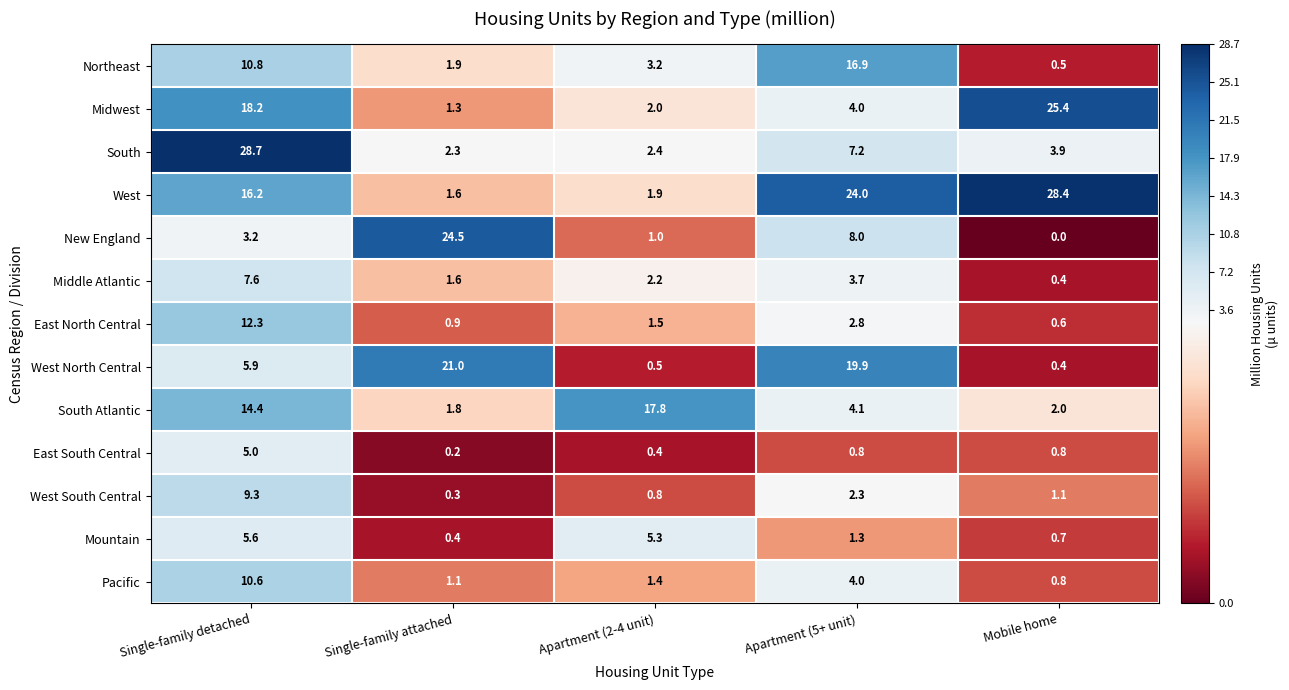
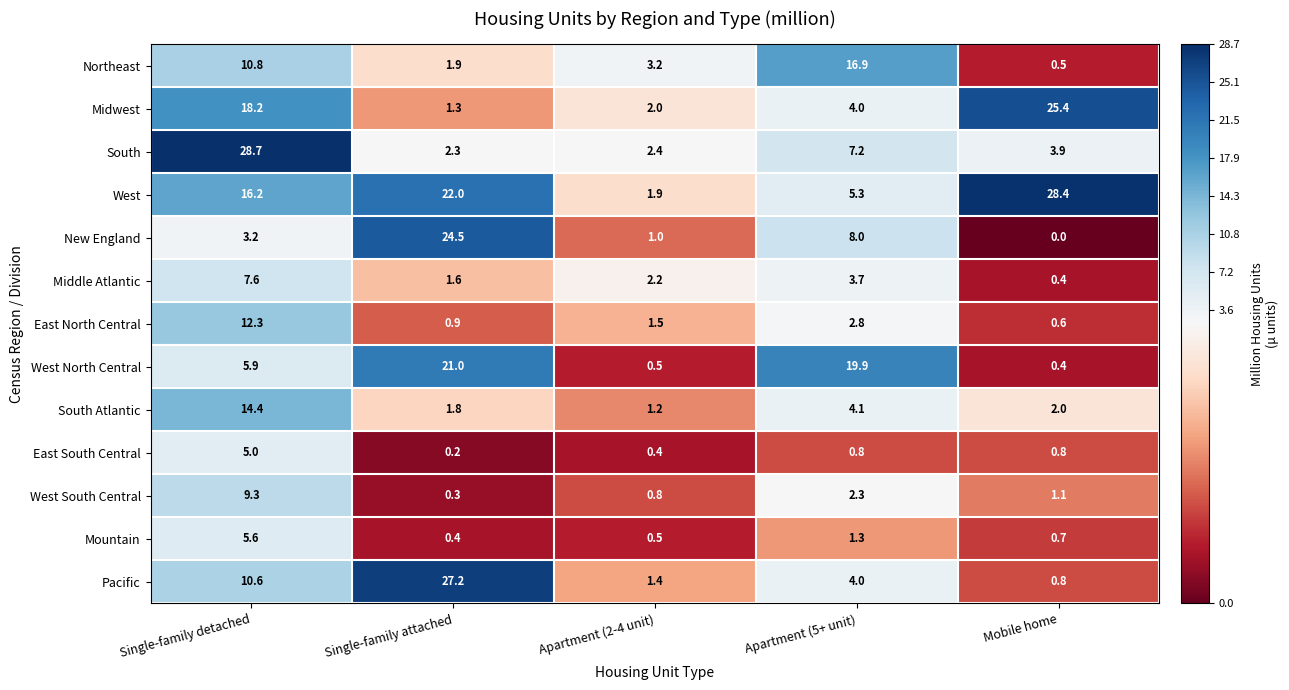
West, Single-family attached: 1.6 -> 22.0
West, Apartment (5+ unit): 24.0 -> 5.3
South Atlantic, Apartment (2-4 unit): 17.8 -> 1.2
Mountain, Apartment (2-4 unit): 5.3 -> 0.5
Pacific, Single-family attached: 1.1 -> 27.2
